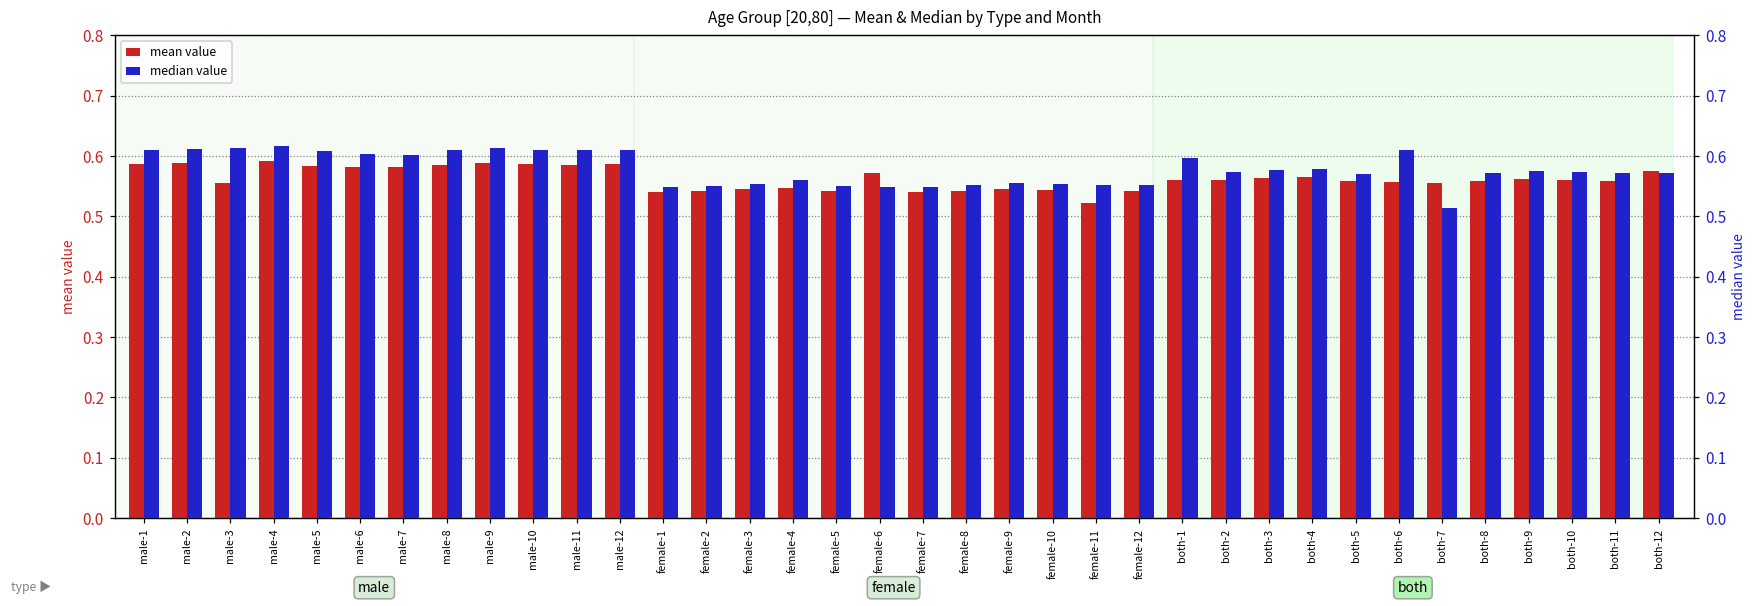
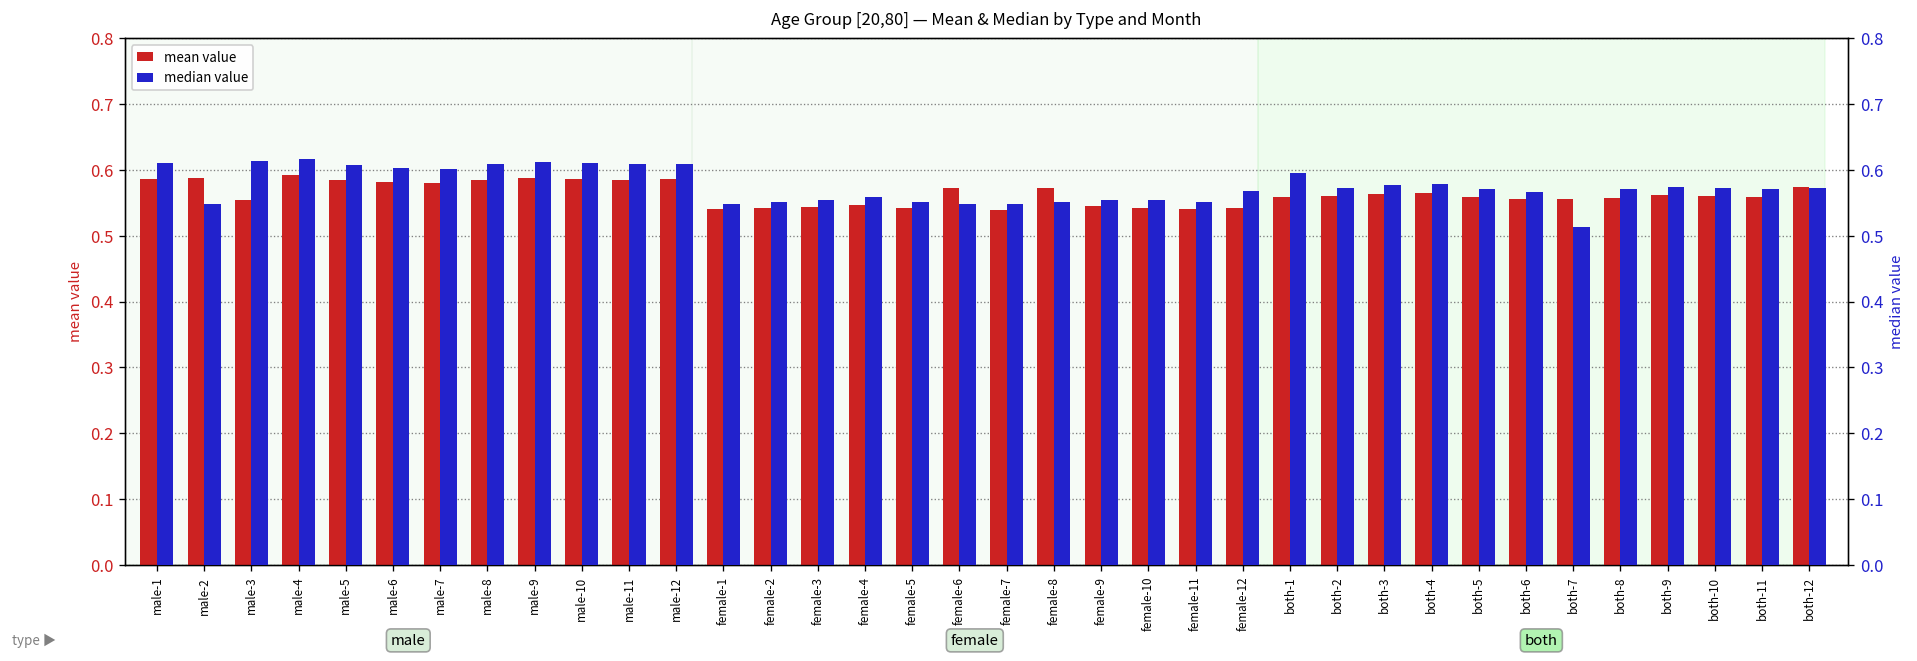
mean value, female-8: 0.54 -> 0.57
mean value, female-11: 0.52 -> 0.54
median value, male-2: 0.61 -> 0.55
median value, female-12: 0.55 -> 0.57
median value, both-6: 0.61 -> 0.57
